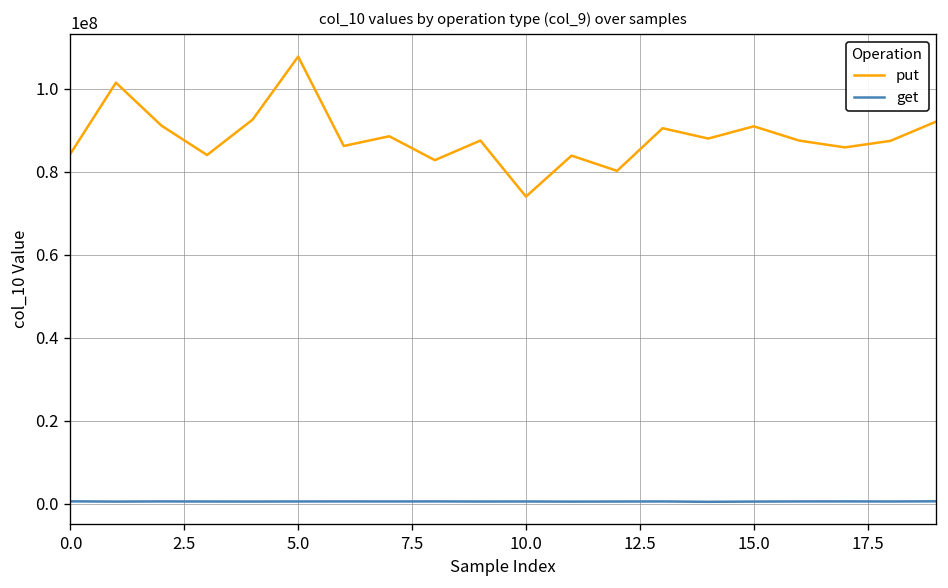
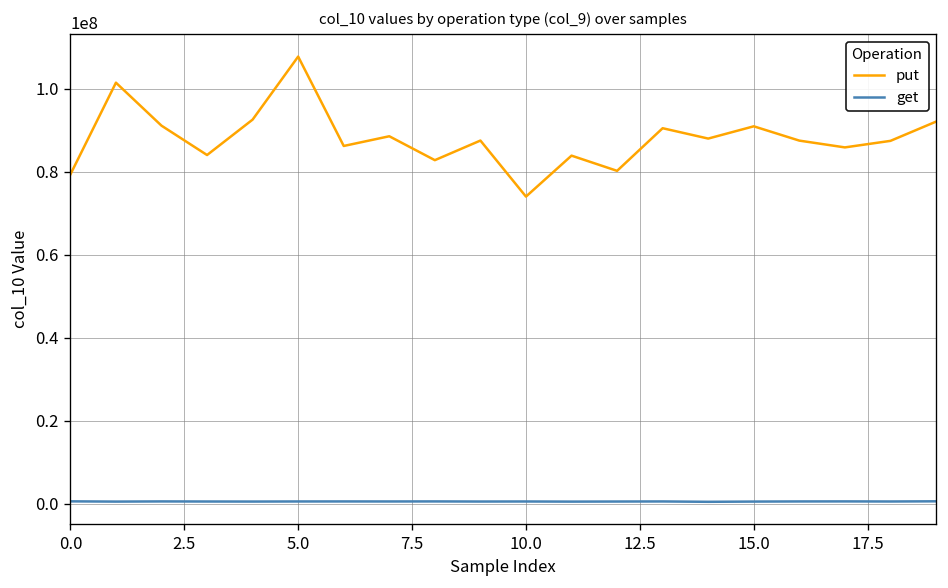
put, 0.0: 84000000 -> 79000000
